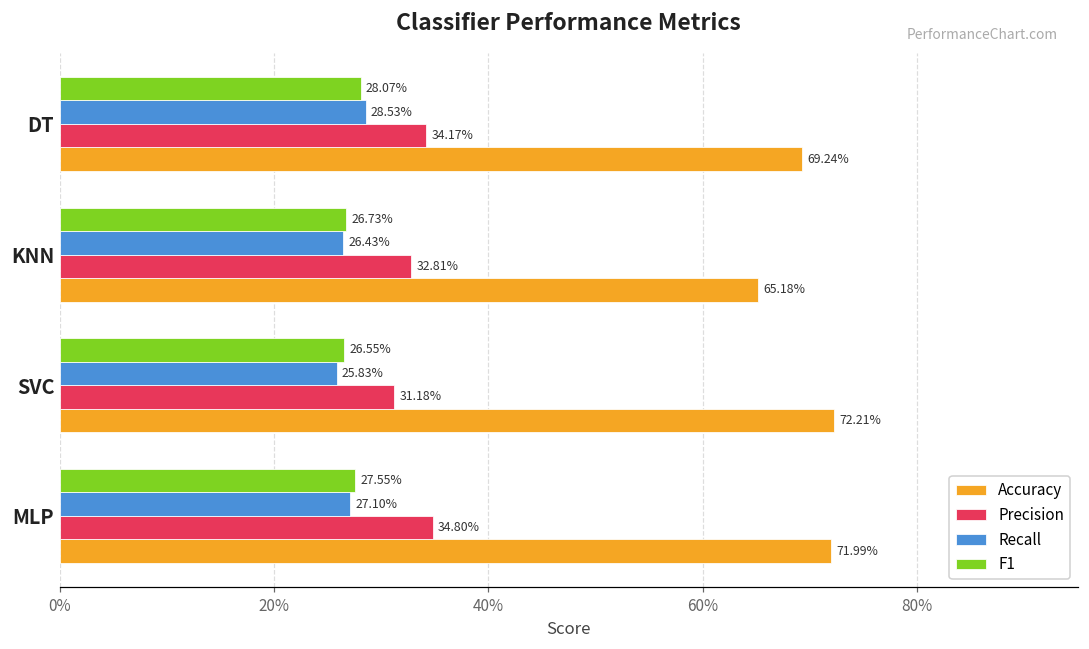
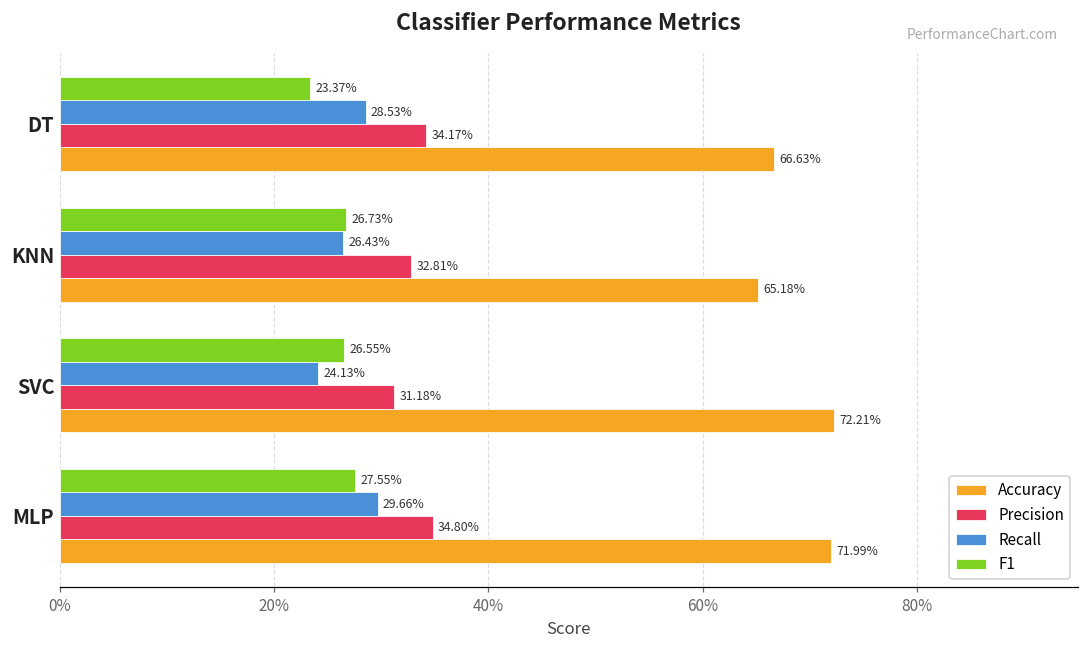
F1, DT: 28.07% -> 23.37%
Accuracy, DT: 69.24% -> 66.63%
Recall, SVC: 25.83% -> 24.13%
Recall, MLP: 27.10% -> 29.66%
